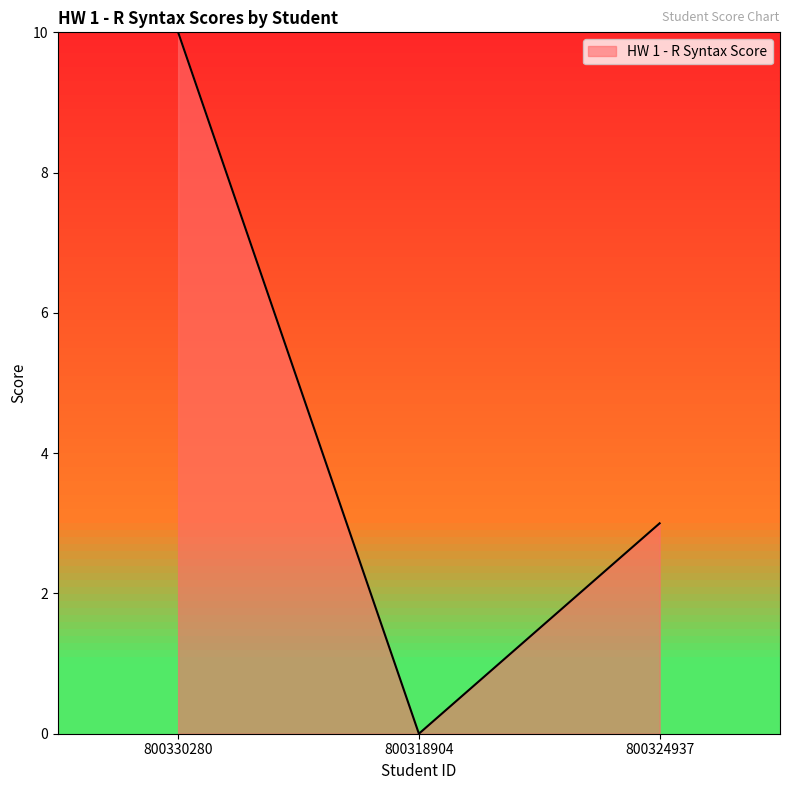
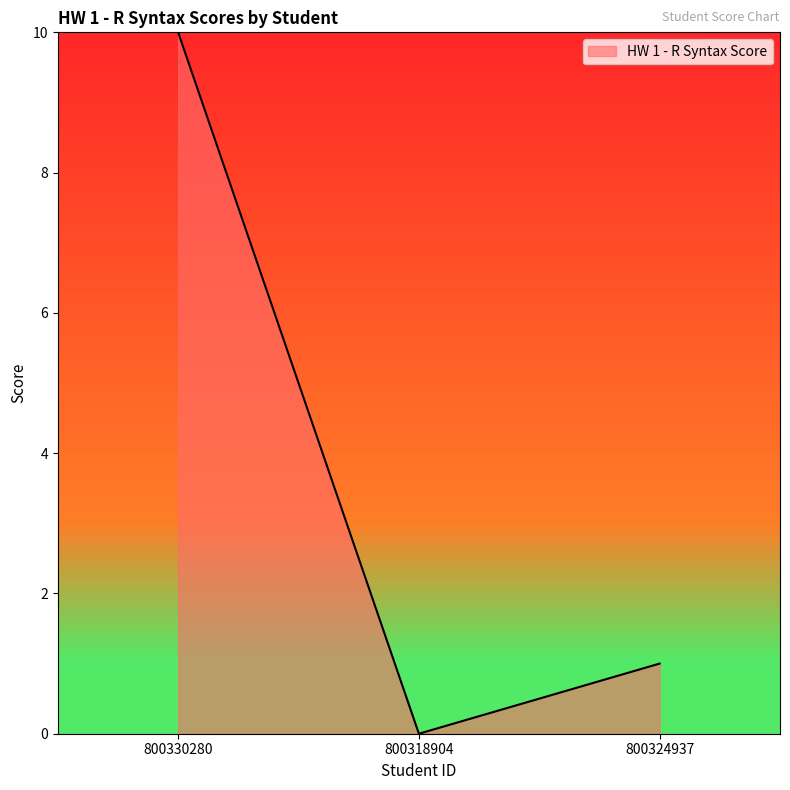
800324937: 3 -> 1
